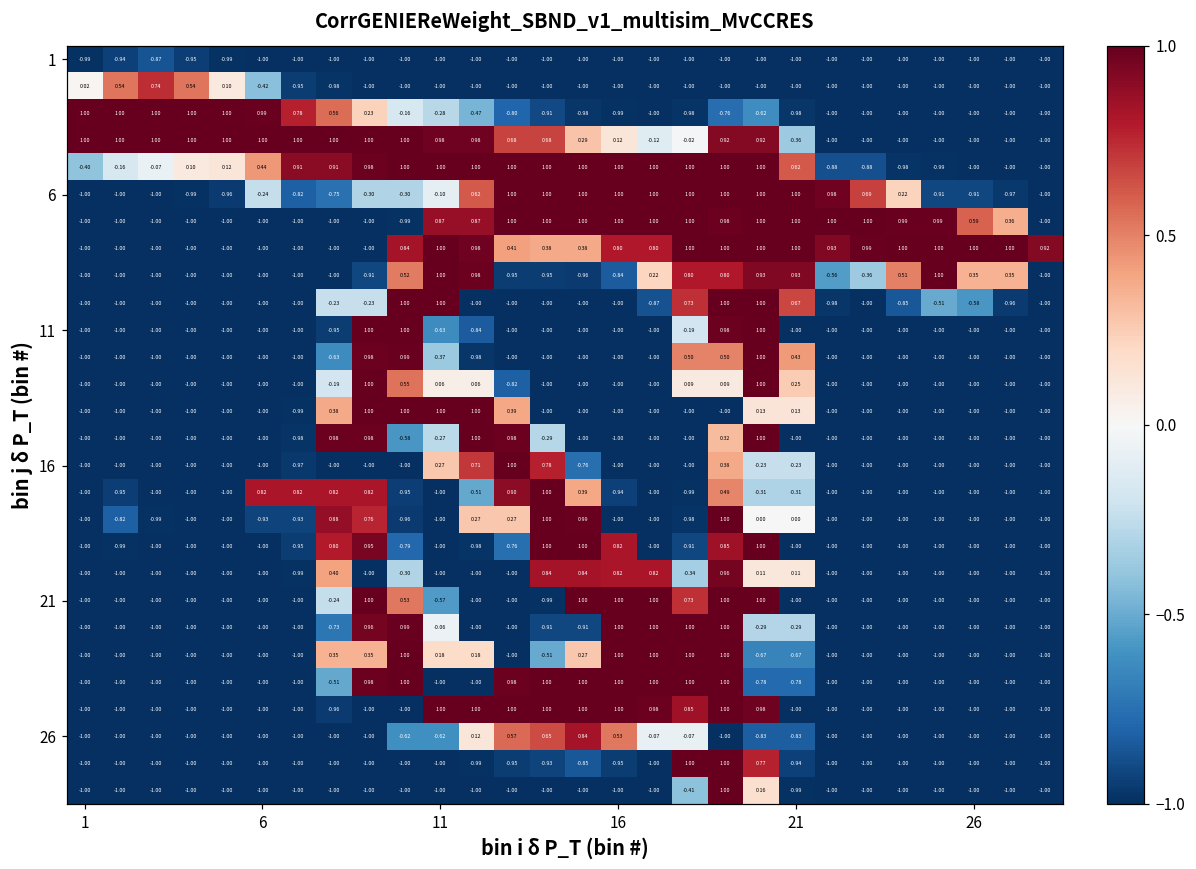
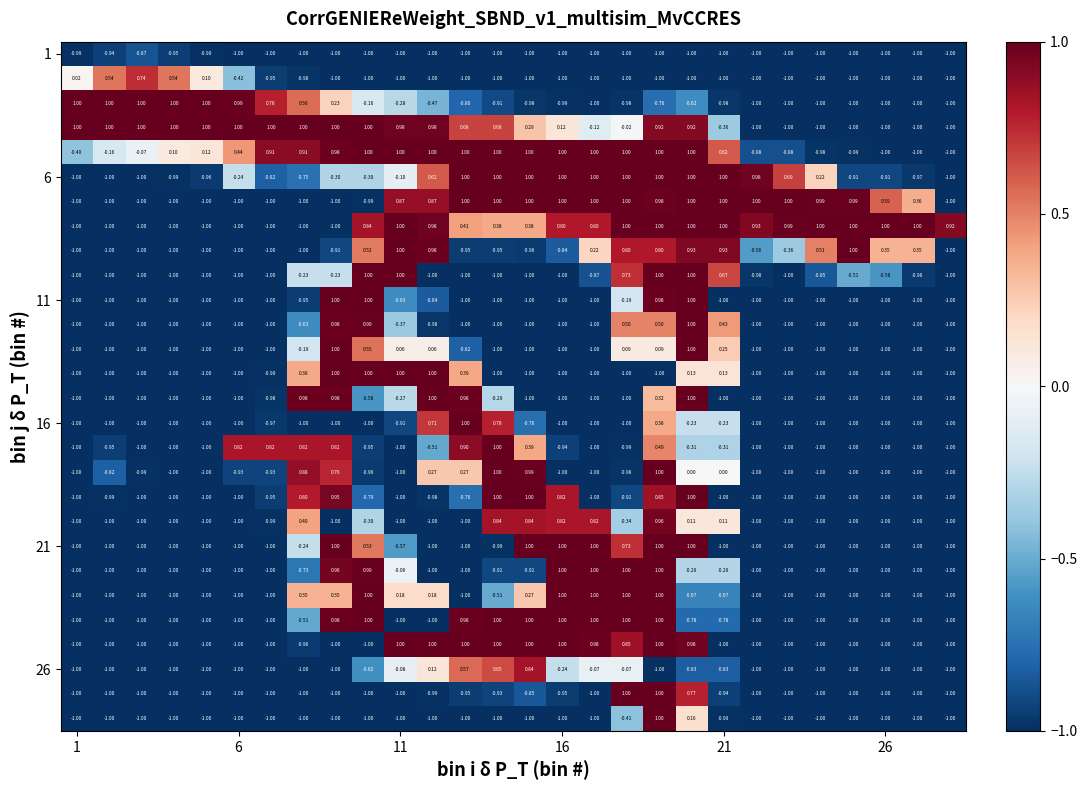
16, 11: 0.27 -> -0.91
26, 11: -0.62 -> -0.08
26, 16: 0.53 -> -0.24
